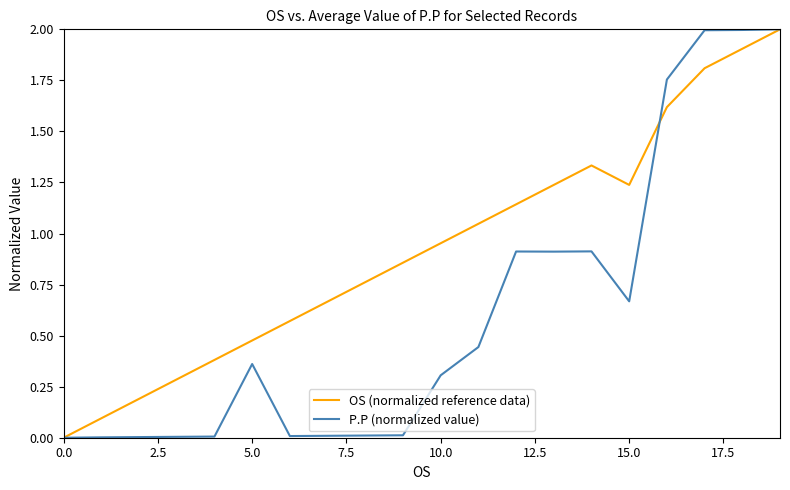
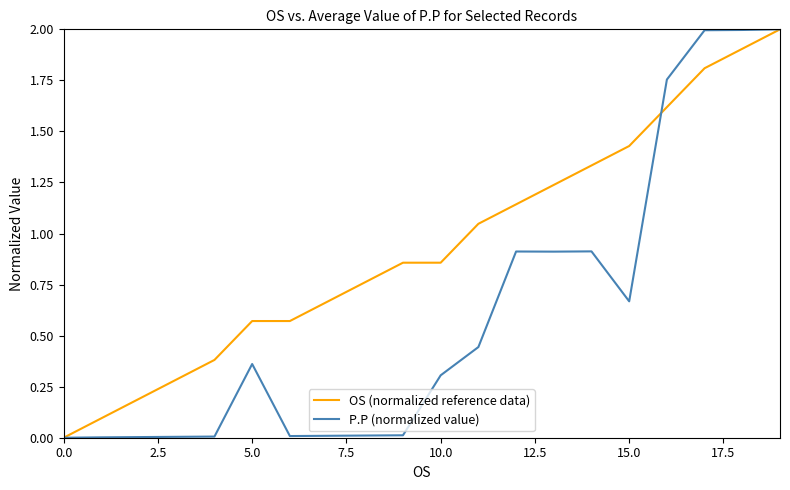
OS (normalized reference data), 5.0: 0.48 -> 0.57
OS (normalized reference data), 10.0: 0.95 -> 0.86
OS (normalized reference data), 15.0: 1.24 -> 1.43
